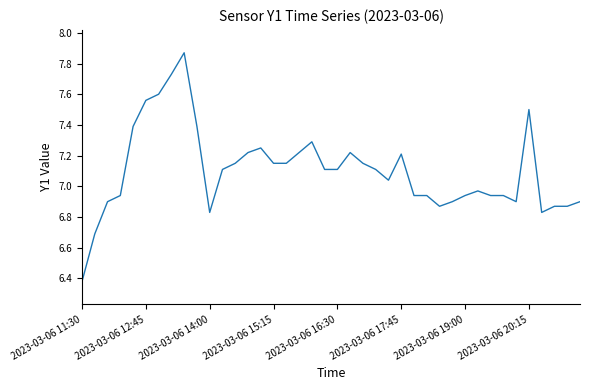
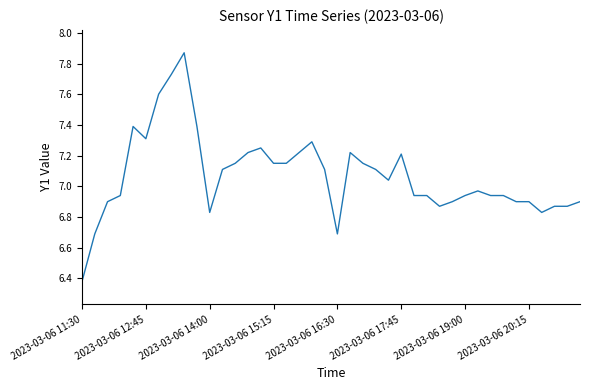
2023-03-06 12:45: 7.56 -> 7.31
2023-03-06 16:30: 7.11 -> 6.69
2023-03-06 20:15: 7.5 -> 6.9
